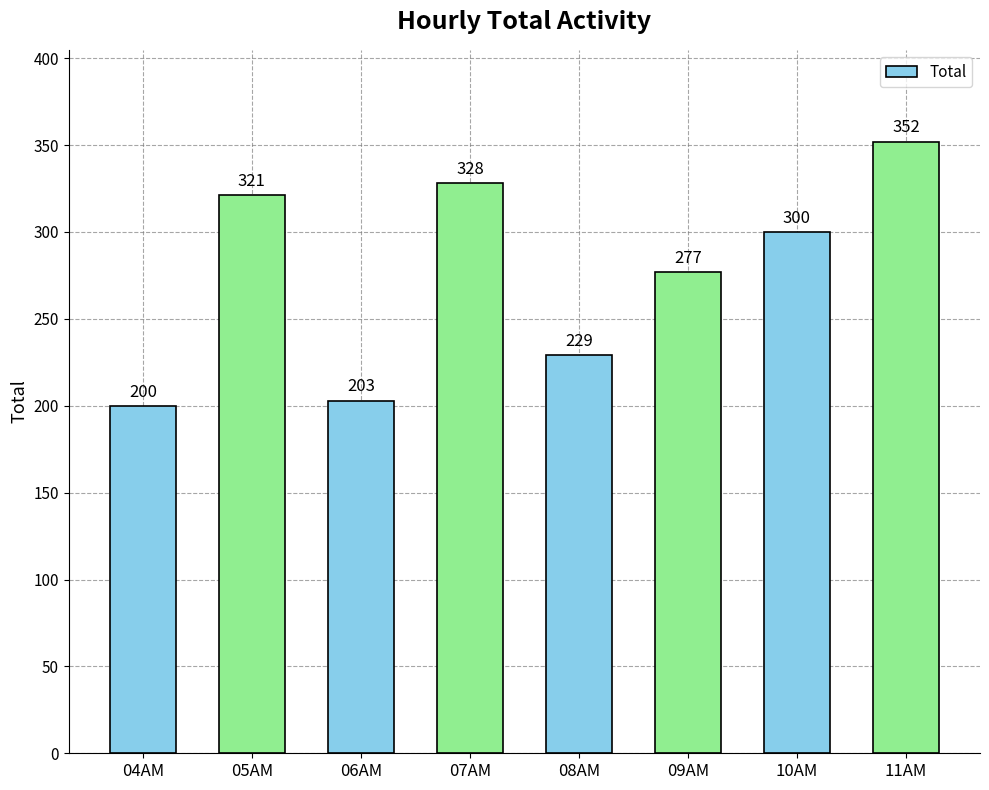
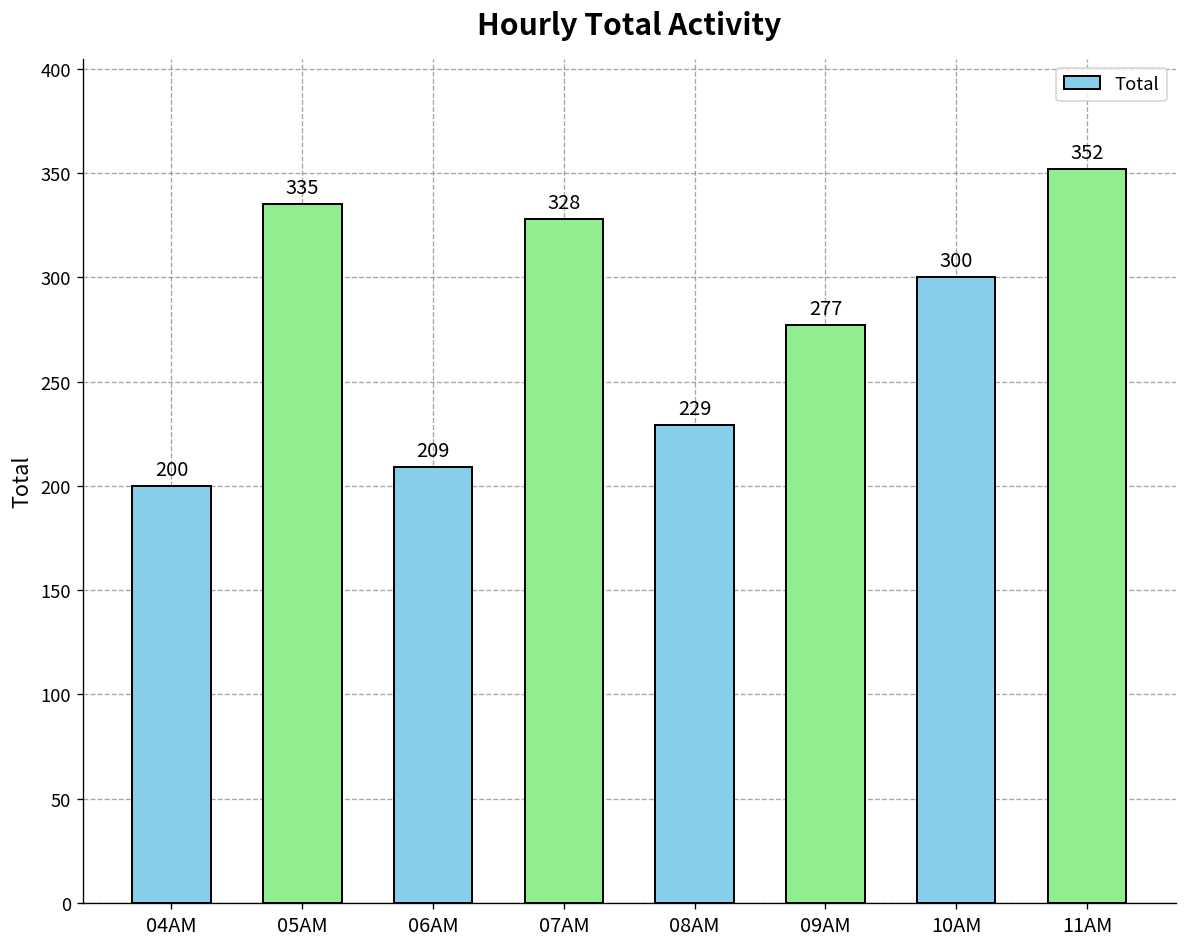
05AM: 321 -> 335
06AM: 203 -> 209
